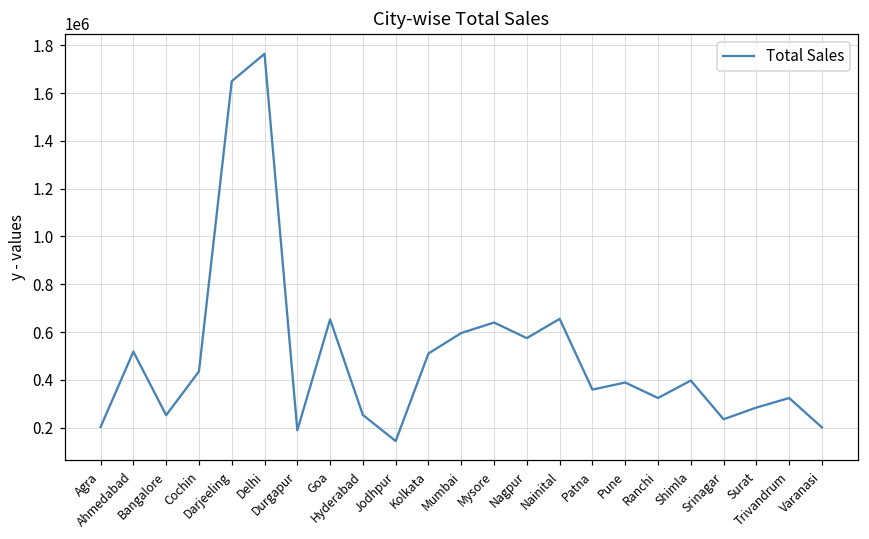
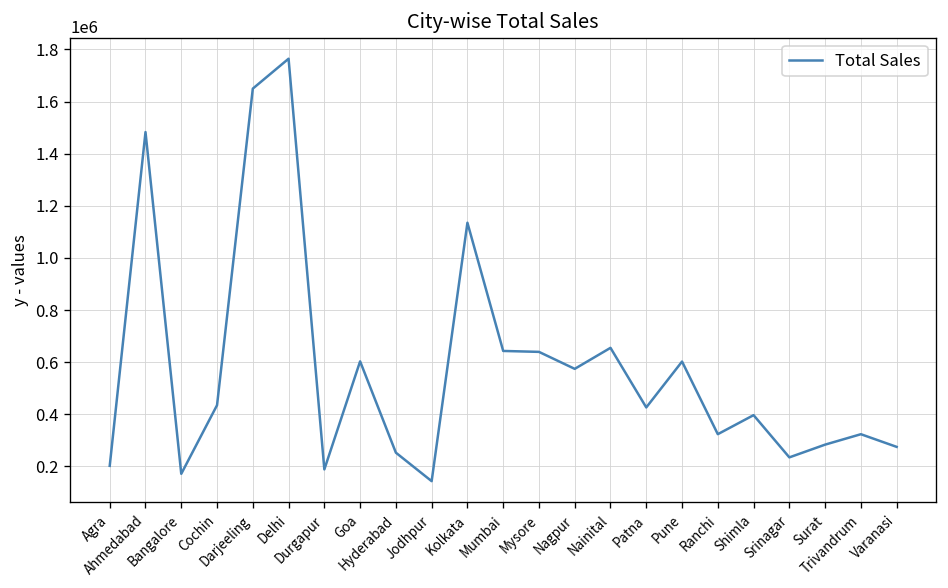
Ahmedabad: 520000 -> 1480000
Bangalore: 250000 -> 170000
Goa: 650000 -> 600000
Kolkata: 510000 -> 1140000
Mumbai: 600000 -> 640000
Patna: 360000 -> 430000
Pune: 390000 -> 600000
Varanasi: 200000 -> 280000
